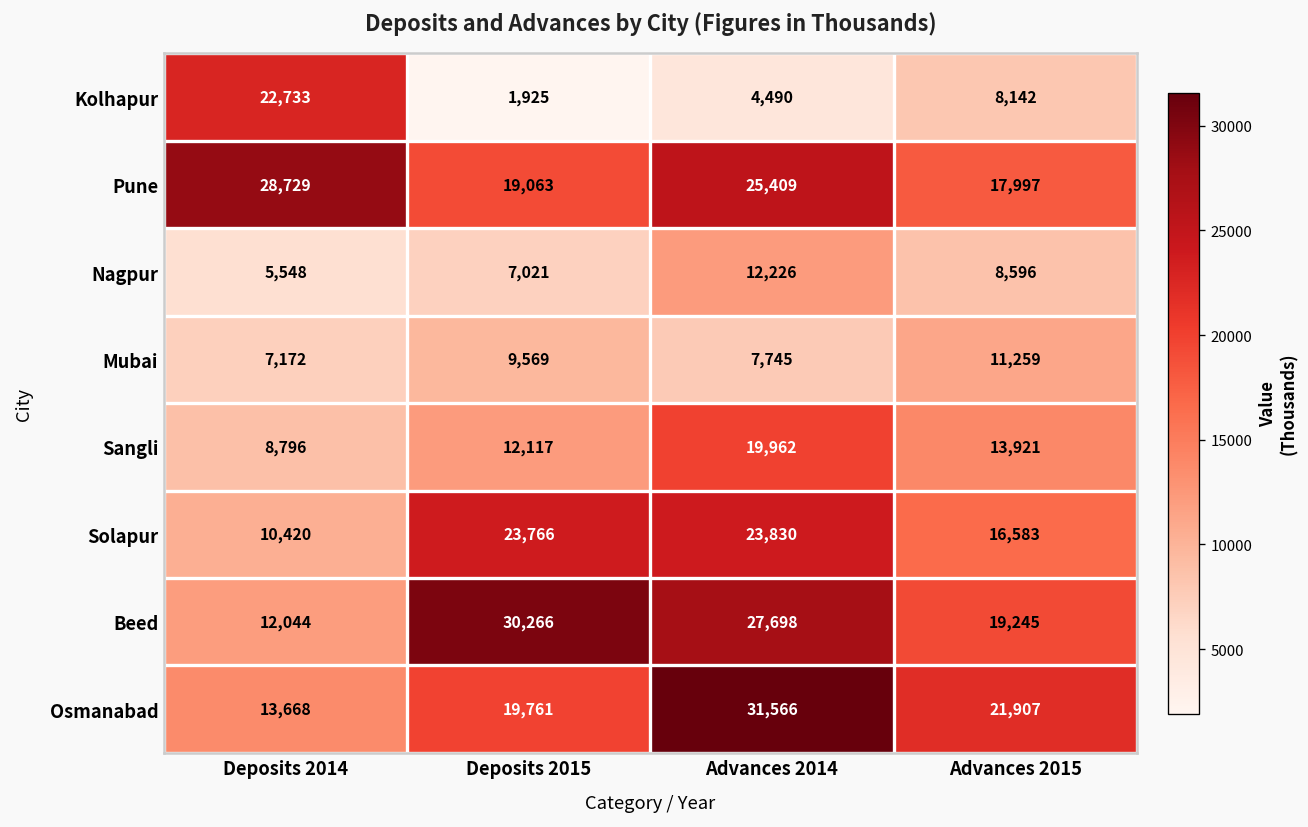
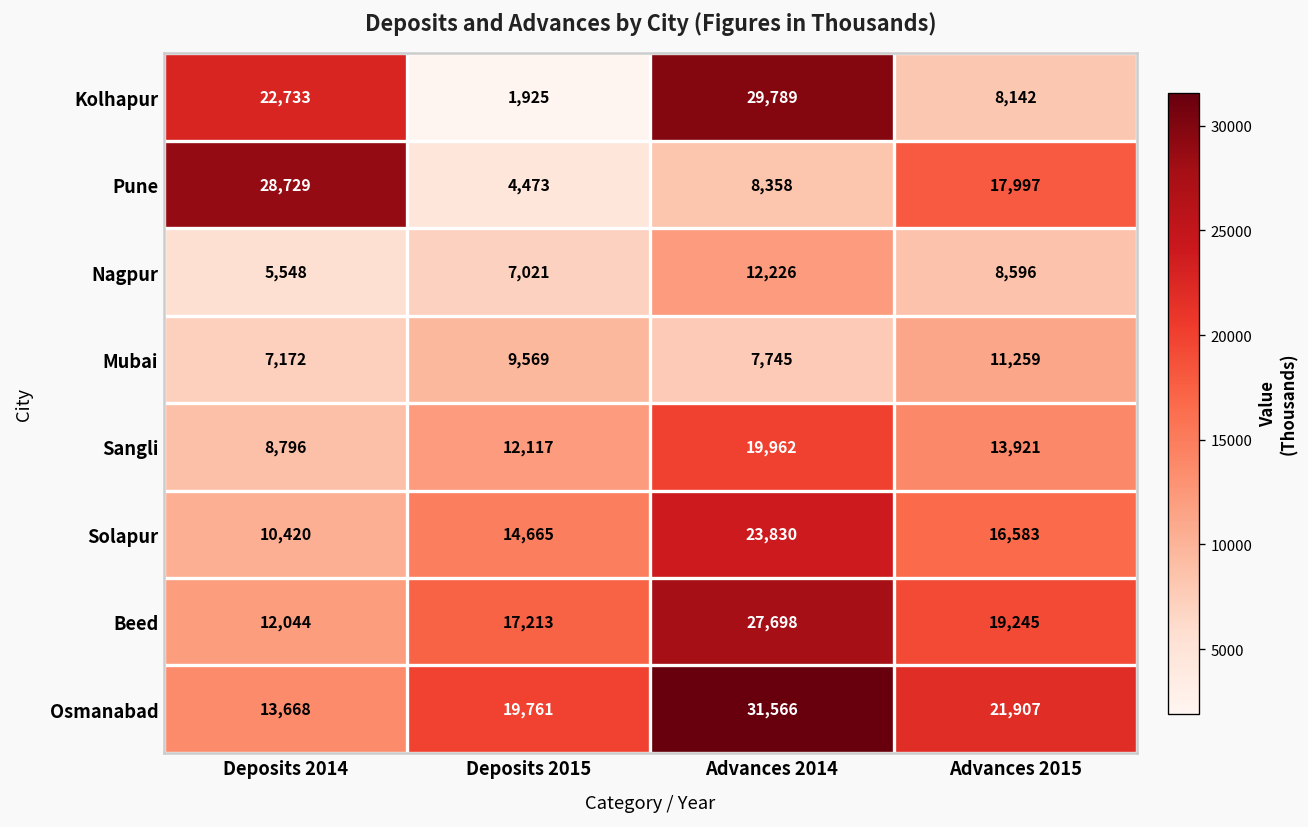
Kolhapur, Advances 2014: 4,490 -> 29,789
Pune, Deposits 2015: 19,063 -> 4,473
Pune, Advances 2014: 25,409 -> 8,358
Solapur, Deposits 2015: 23,766 -> 14,665
Beed, Deposits 2015: 30,266 -> 17,213
